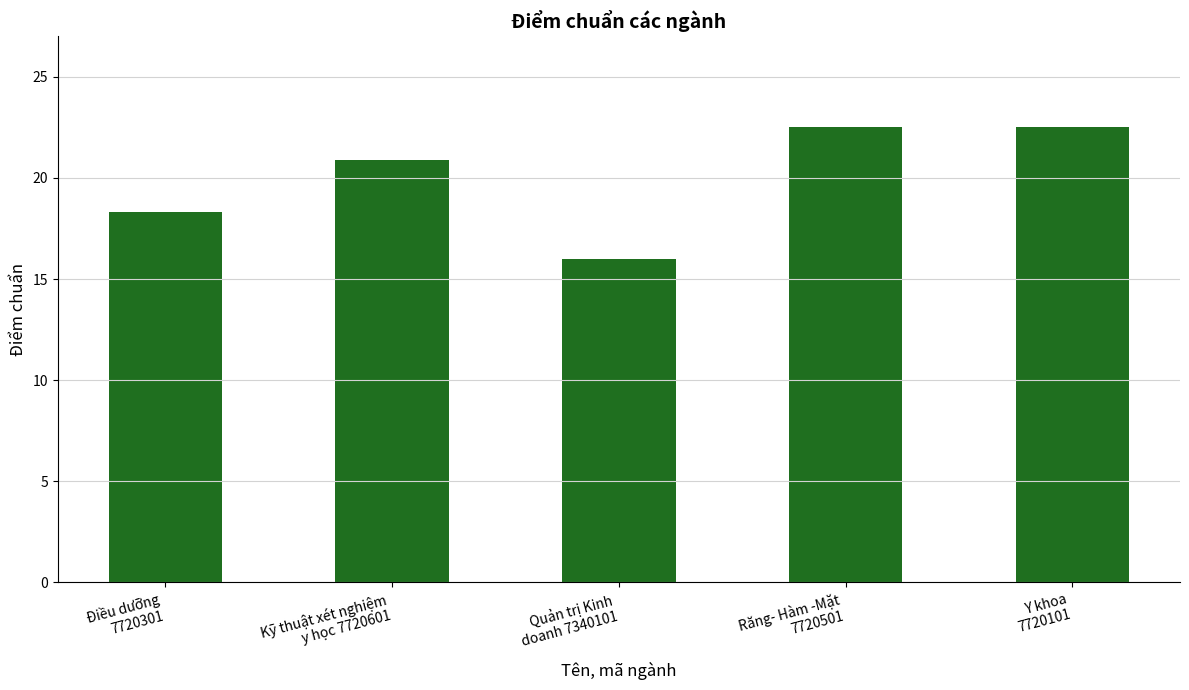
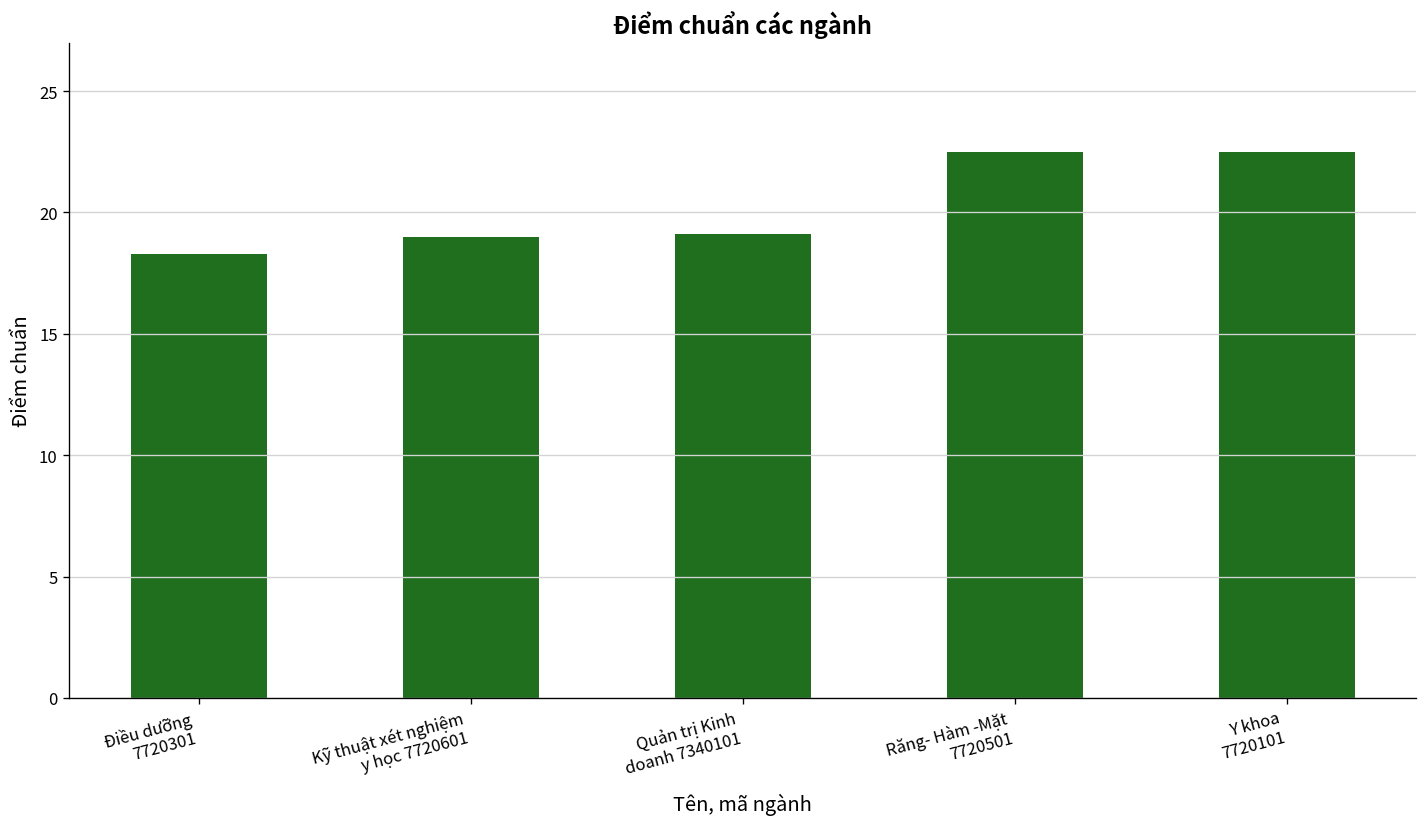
Kỹ thuật xét nghiệm y học 7720601: 20.9 -> 19.0
Quản trị Kinh doanh 7340101: 16.0 -> 19.1
